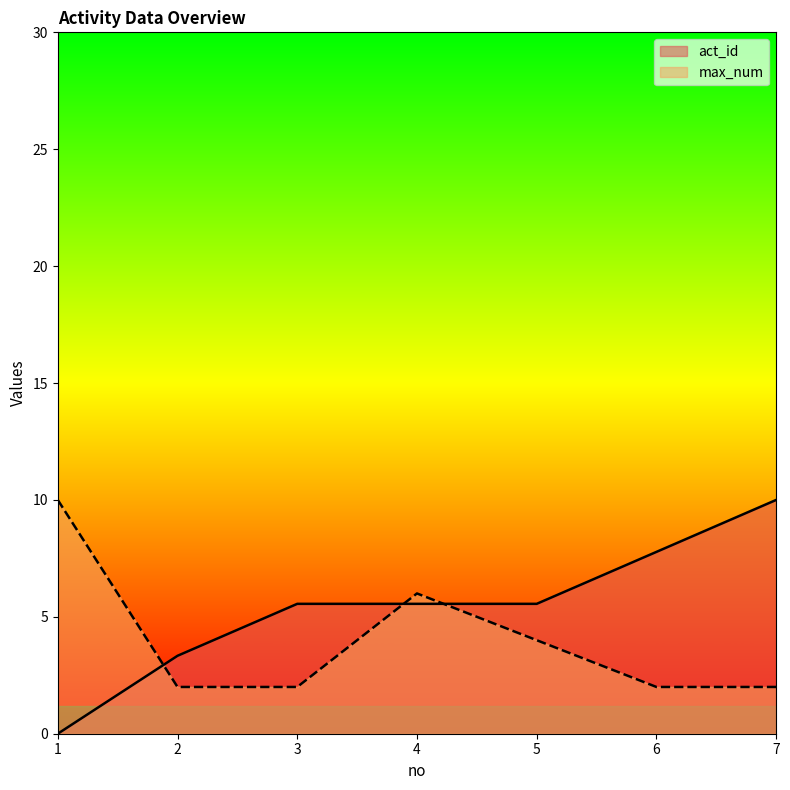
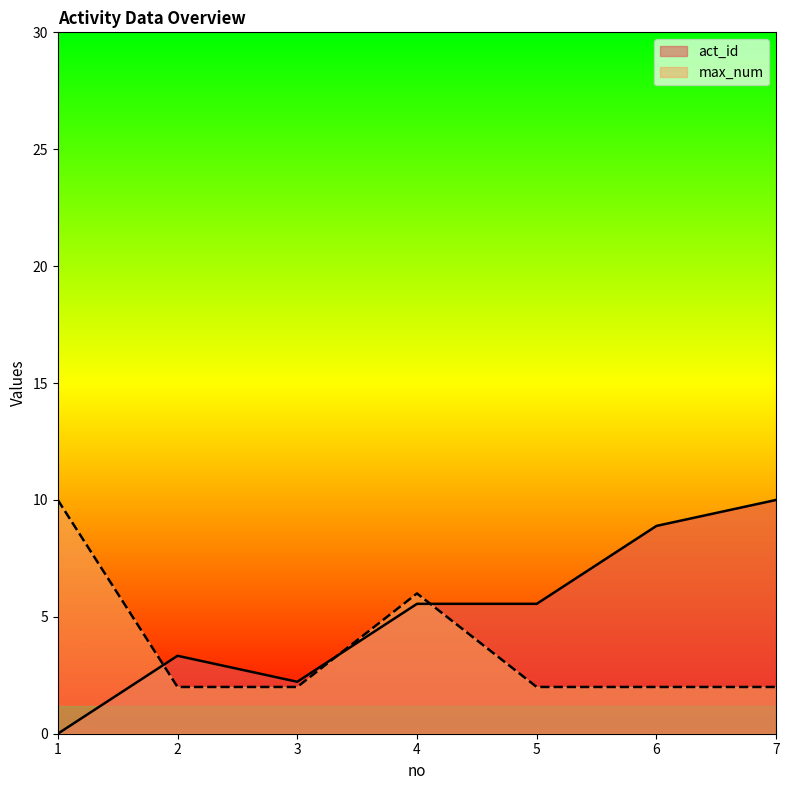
act_id, 3: 5.6 -> 2.2
max_num, 5: 4.0 -> 2.0
act_id, 6: 7.8 -> 8.9
